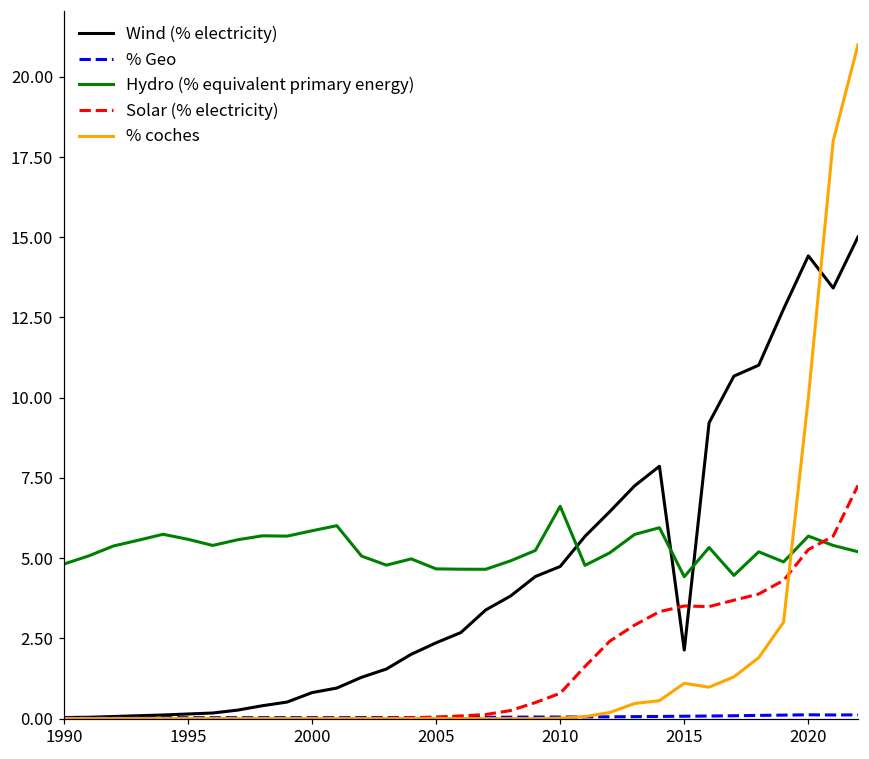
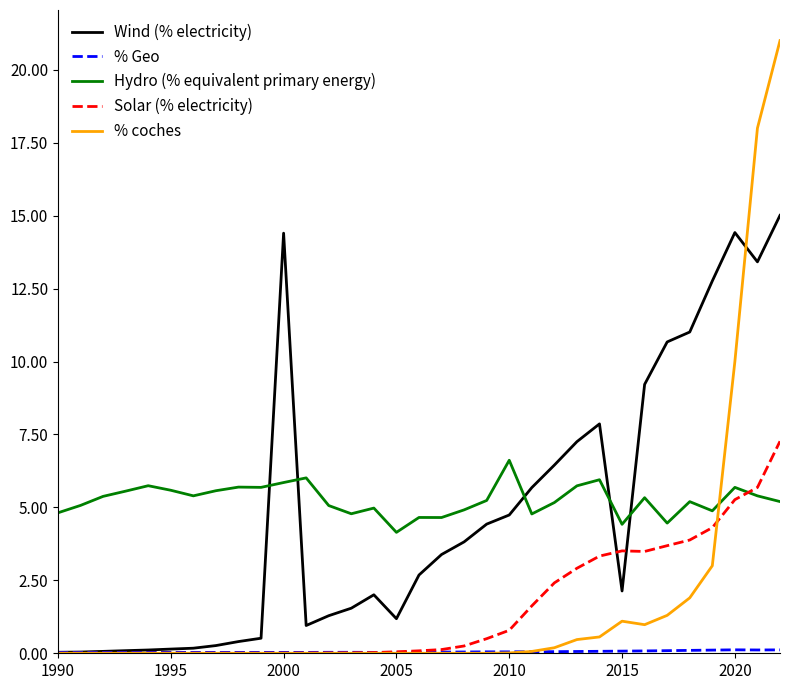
Wind (% electricity), 2000: 0.8 -> 14.4
Wind (% electricity), 2005: 2.4 -> 1.2
Hydro (% equivalent primary energy), 2005: 4.7 -> 4.1
